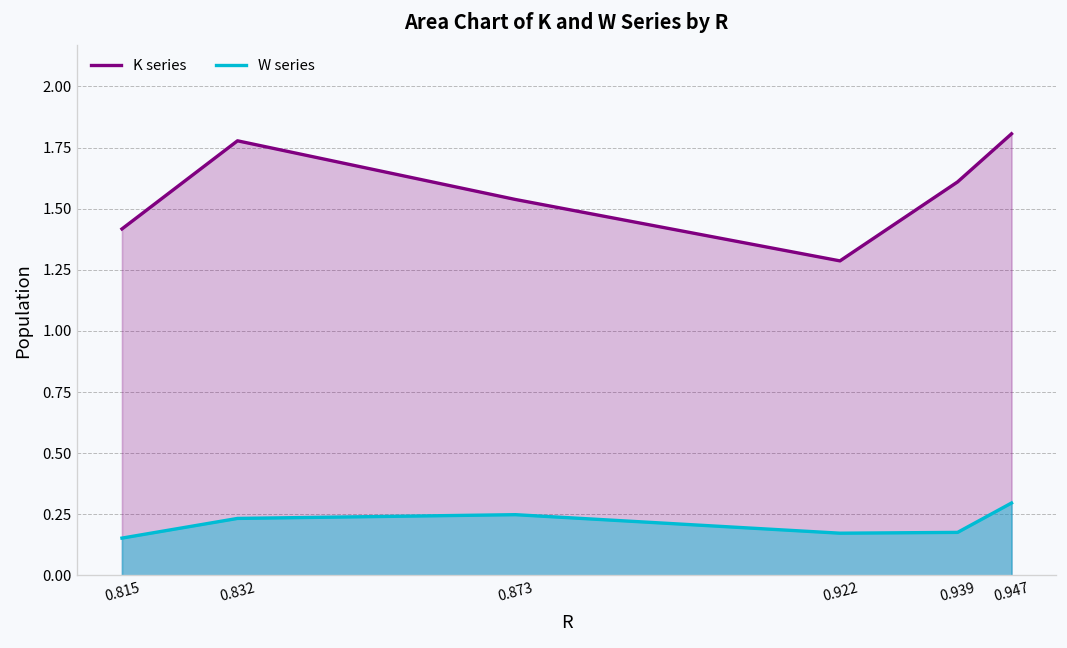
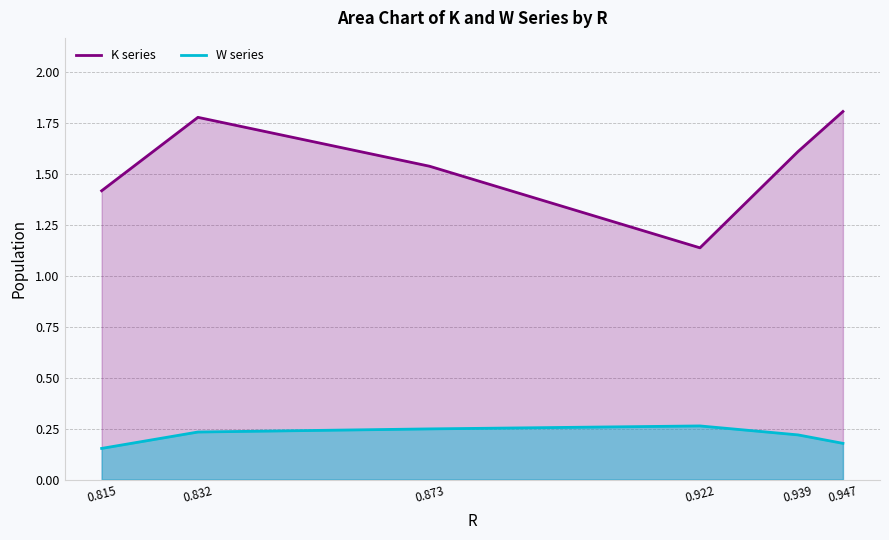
K series, 0.922: 1.29 -> 1.14
W series, 0.922: 0.17 -> 0.26
W series, 0.939: 0.18 -> 0.22
W series, 0.947: 0.30 -> 0.18
